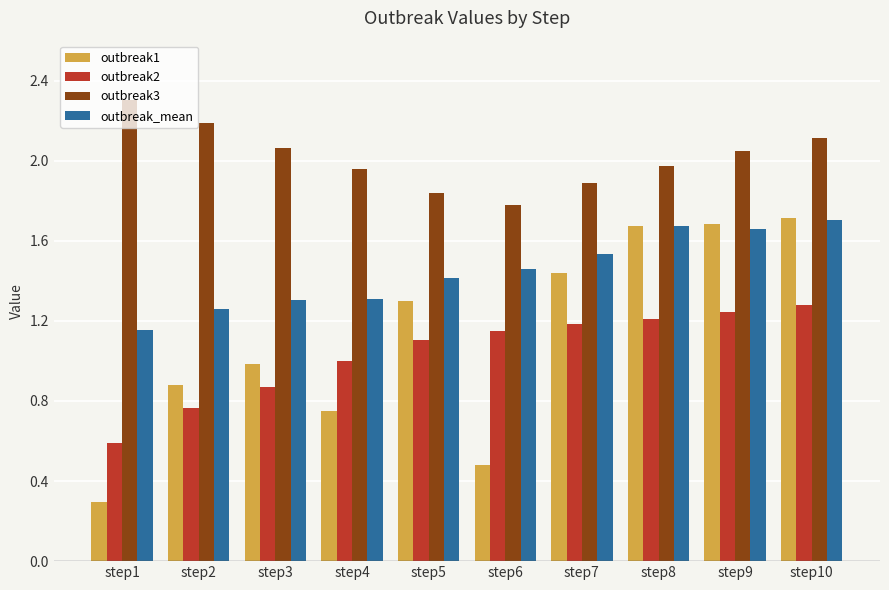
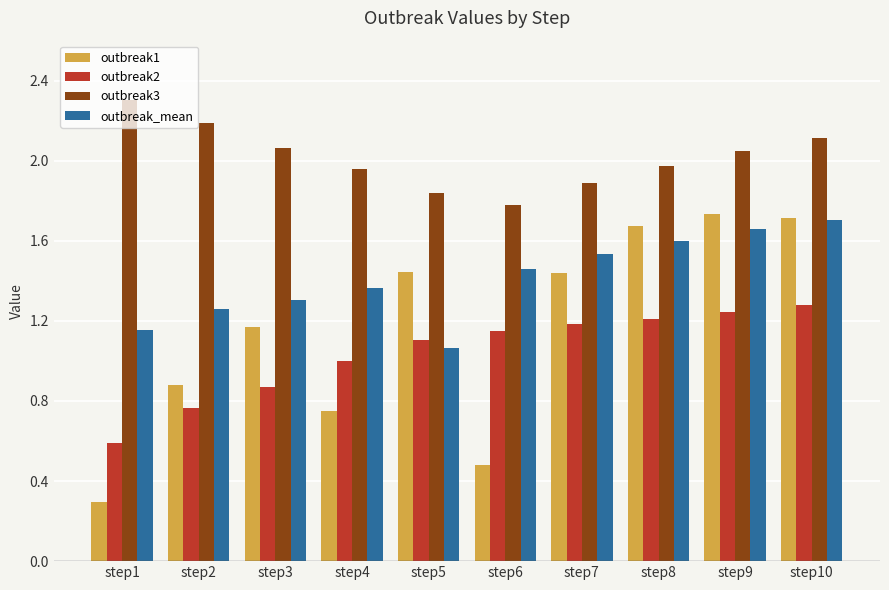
outbreak1, step3: 0.98 -> 1.17
outbreak_mean, step4: 1.31 -> 1.36
outbreak1, step5: 1.30 -> 1.45
outbreak_mean, step5: 1.42 -> 1.07
outbreak_mean, step8: 1.67 -> 1.60
outbreak1, step9: 1.68 -> 1.74
